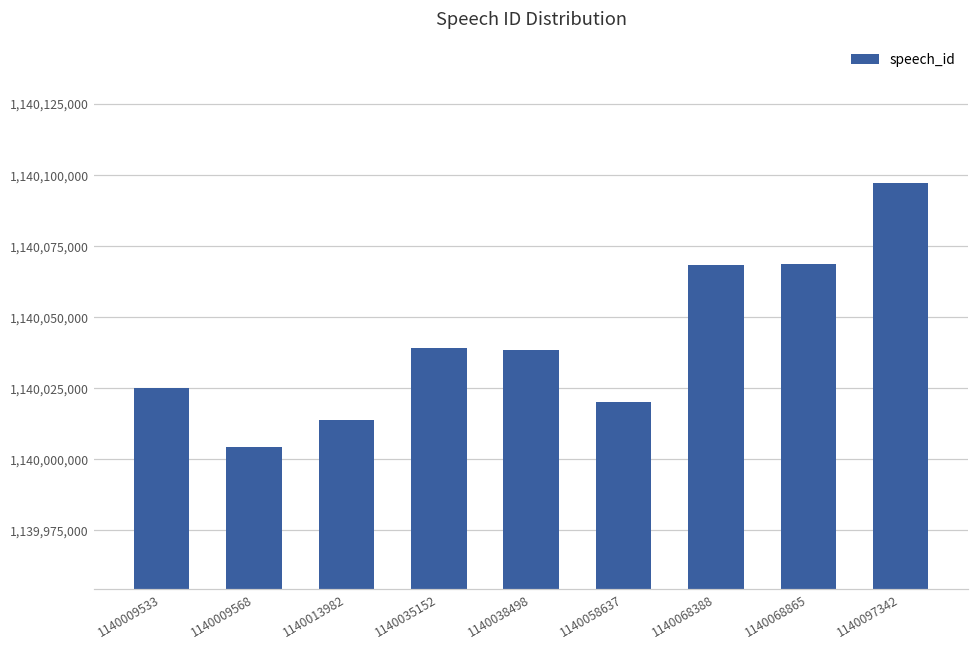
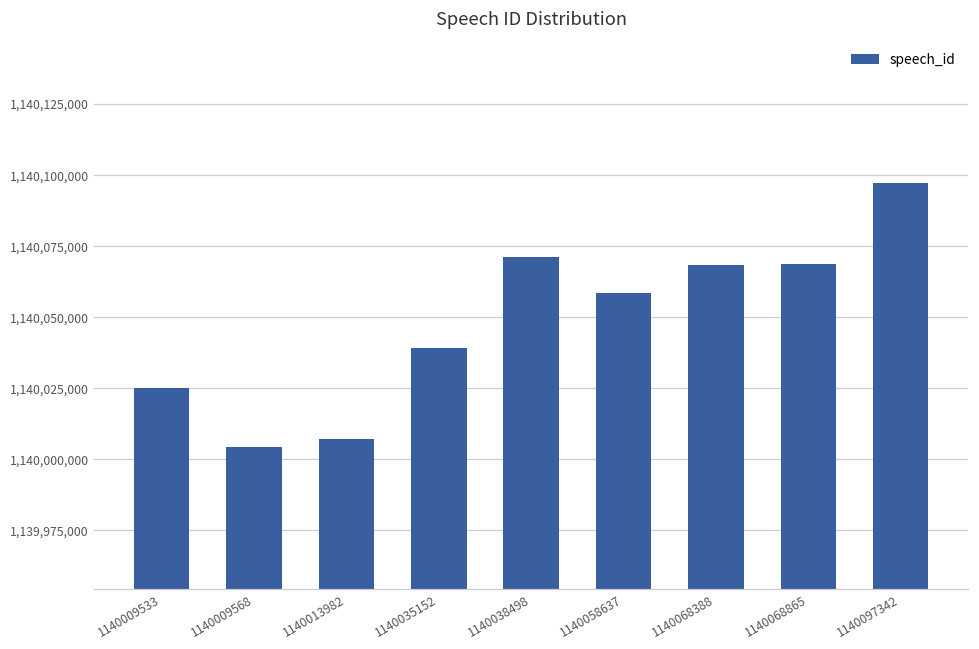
1140013982: 1,140,014,000 -> 1,140,007,000
1140038498: 1,140,038,000 -> 1,140,071,000
1140058637: 1,140,020,000 -> 1,140,059,000
